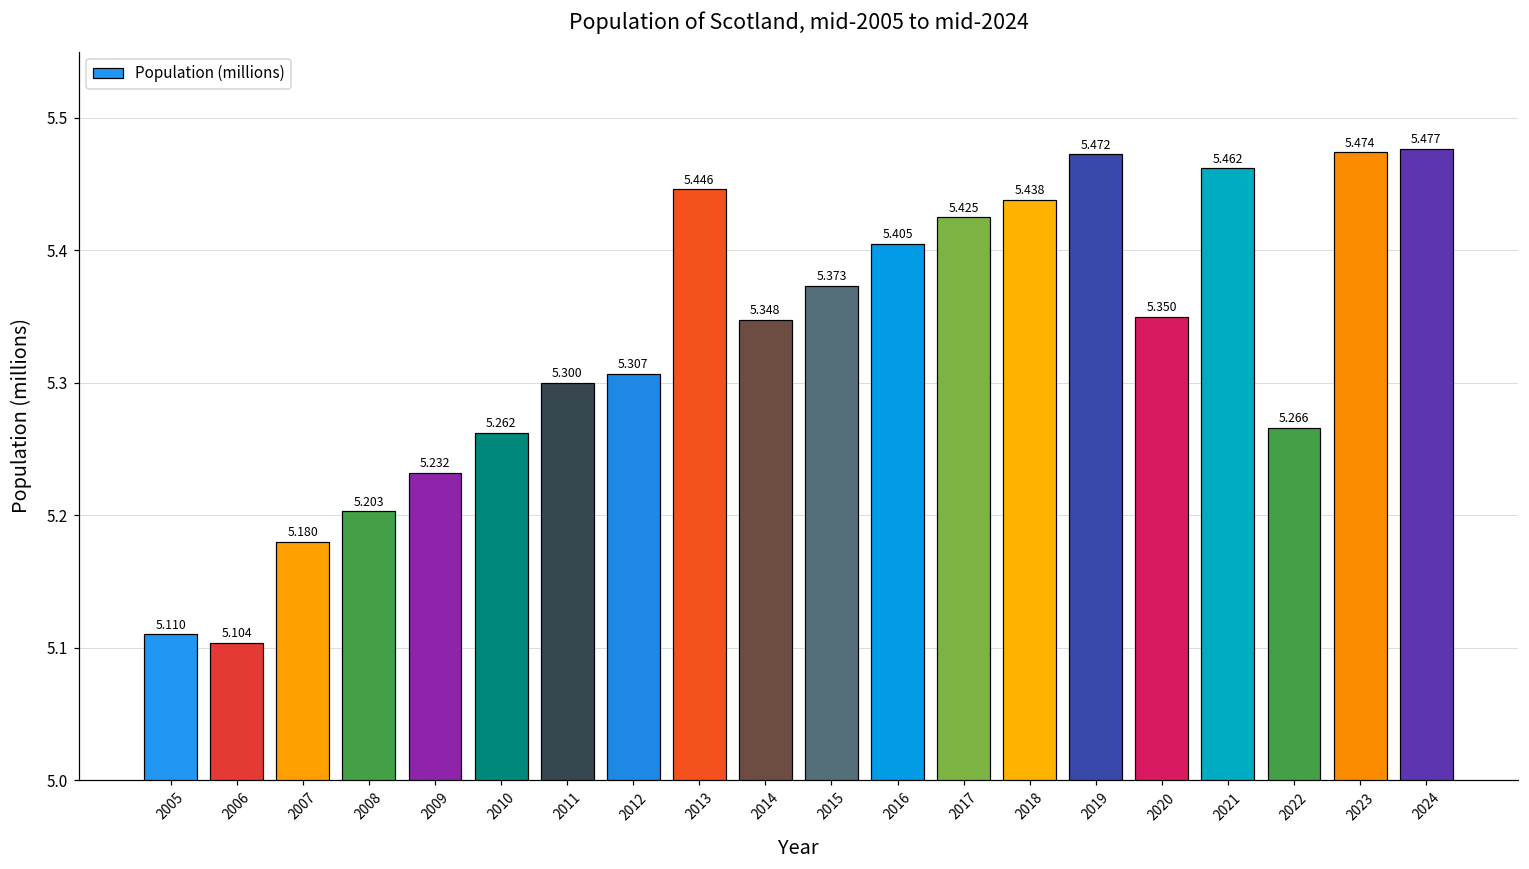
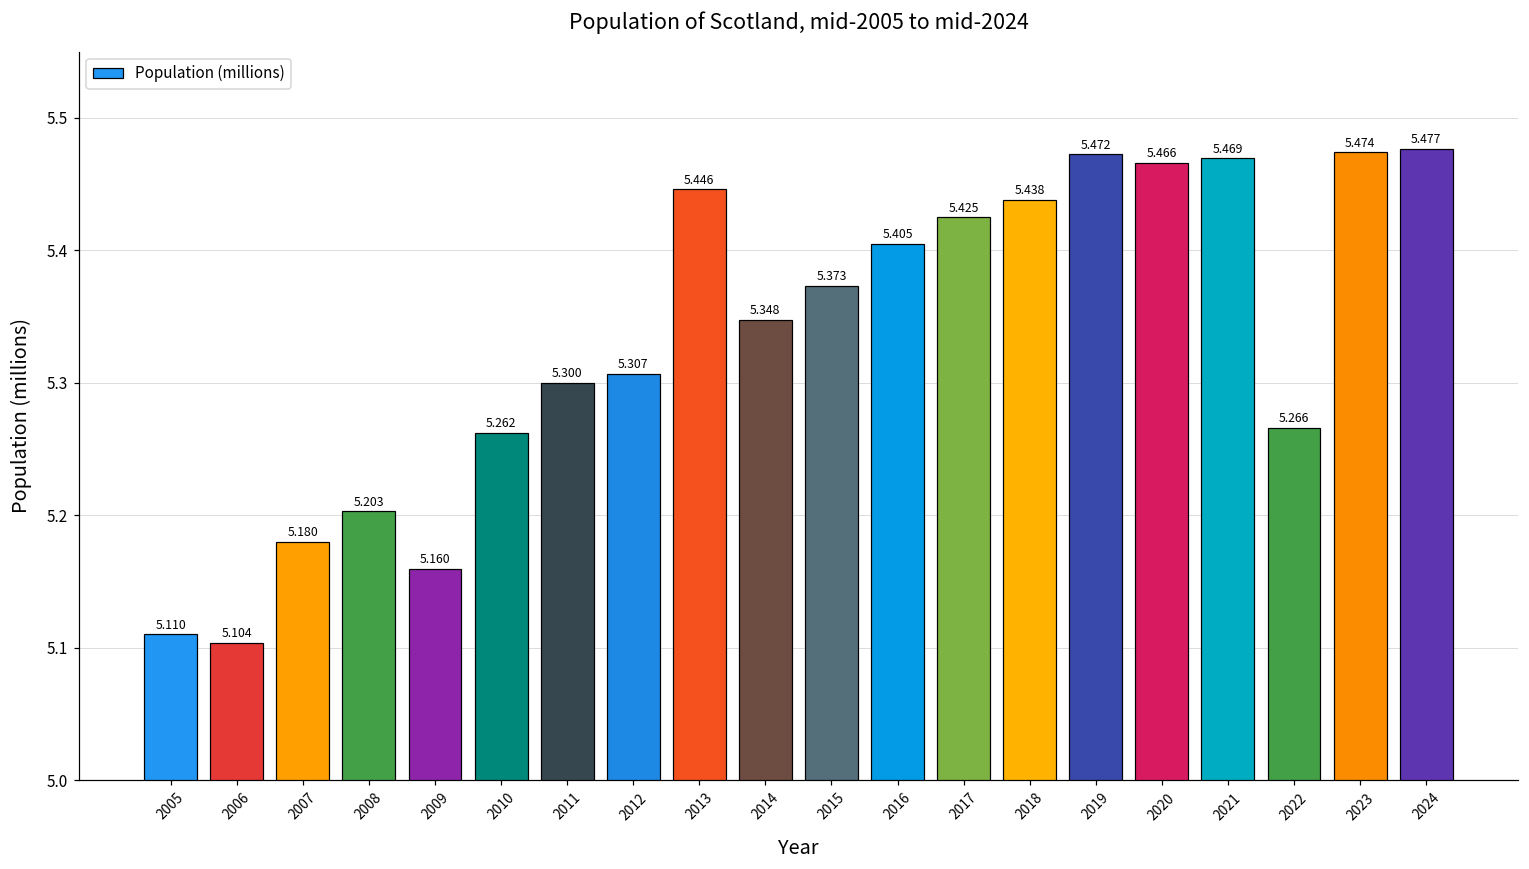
2009: 5.232 -> 5.160
2020: 5.350 -> 5.466
2021: 5.462 -> 5.469
